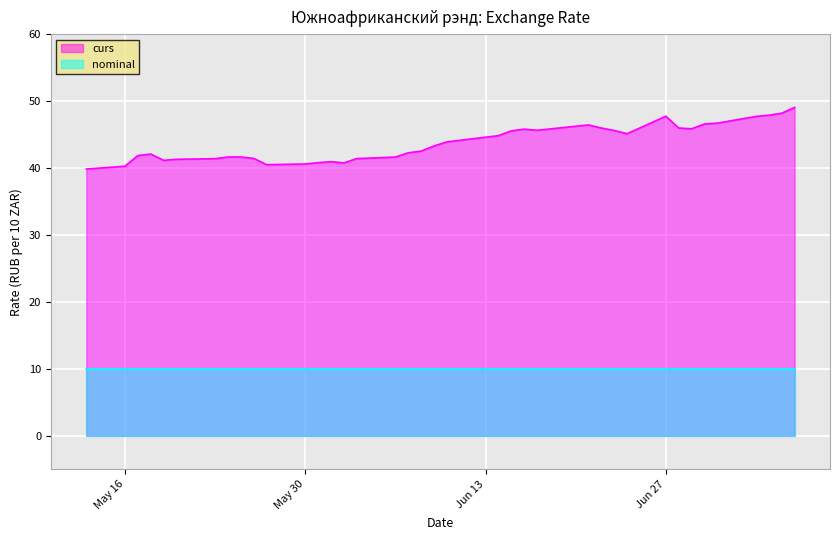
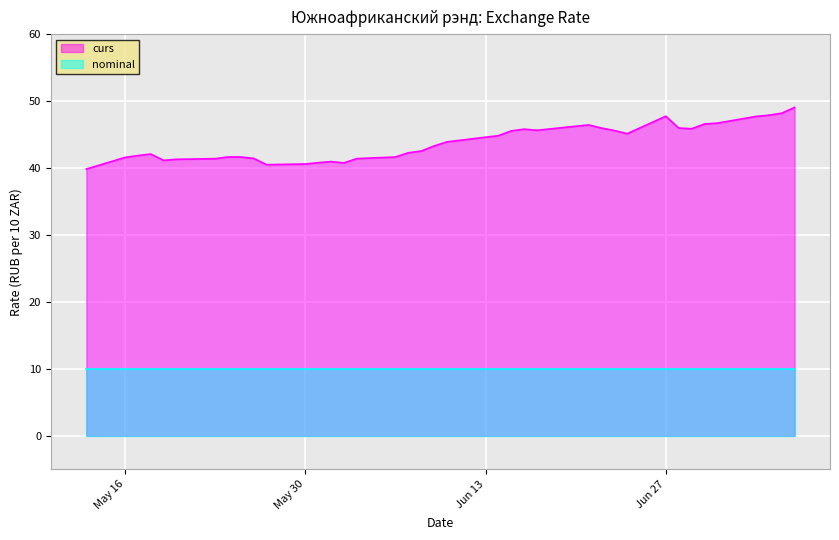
curs, May 16: 40 -> 42
